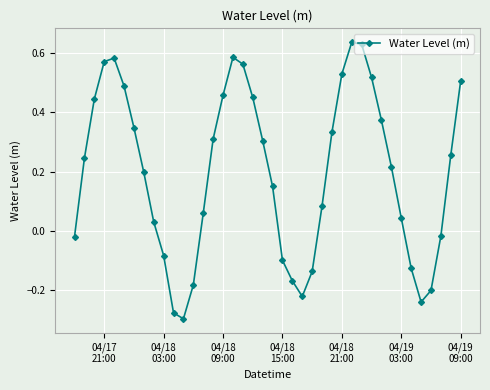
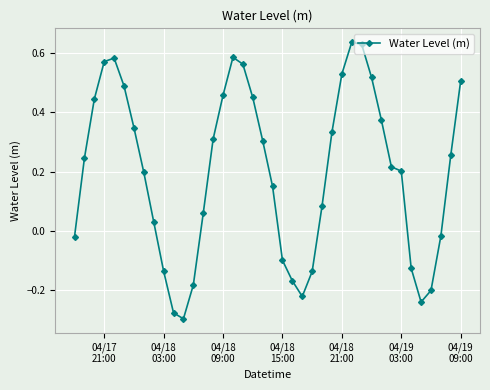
04/18 03:00: -0.08 -> -0.14
04/19 03:00: 0.04 -> 0.20
